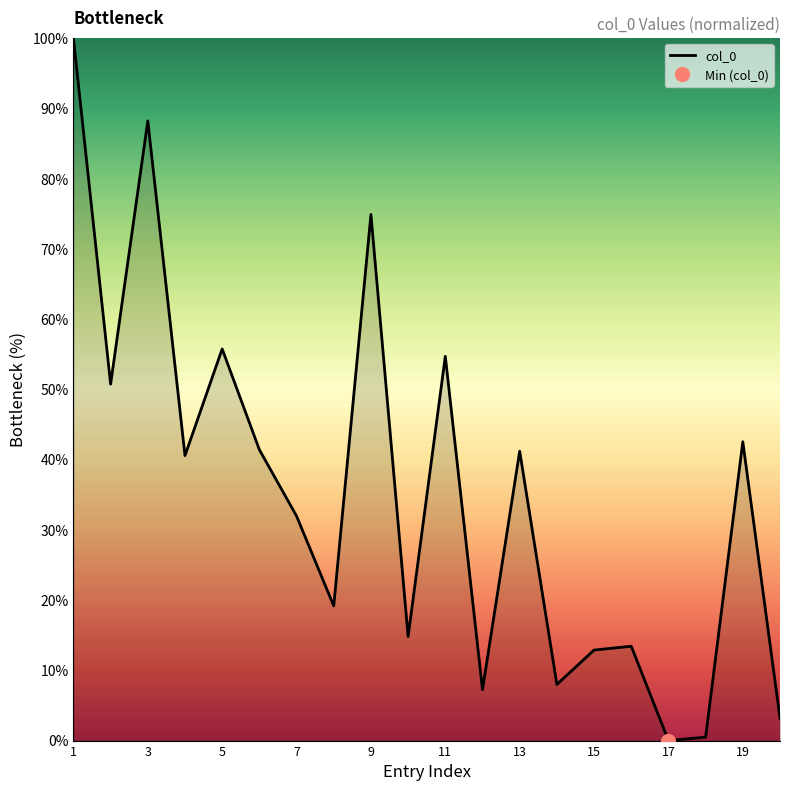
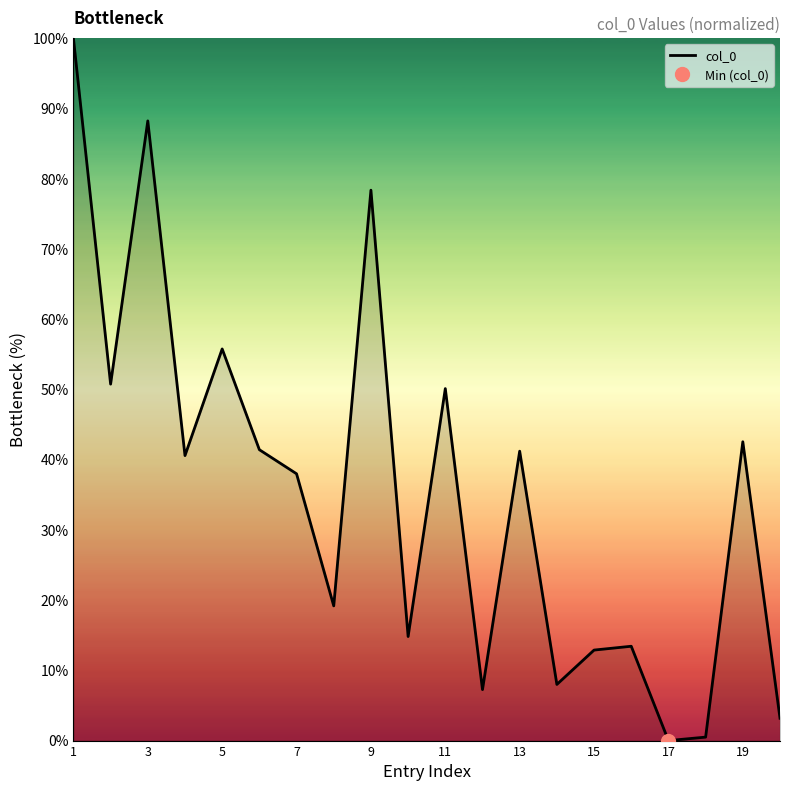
col_0, 7: 32% -> 38%
col_0, 9: 75% -> 78%
col_0, 11: 55% -> 50%
